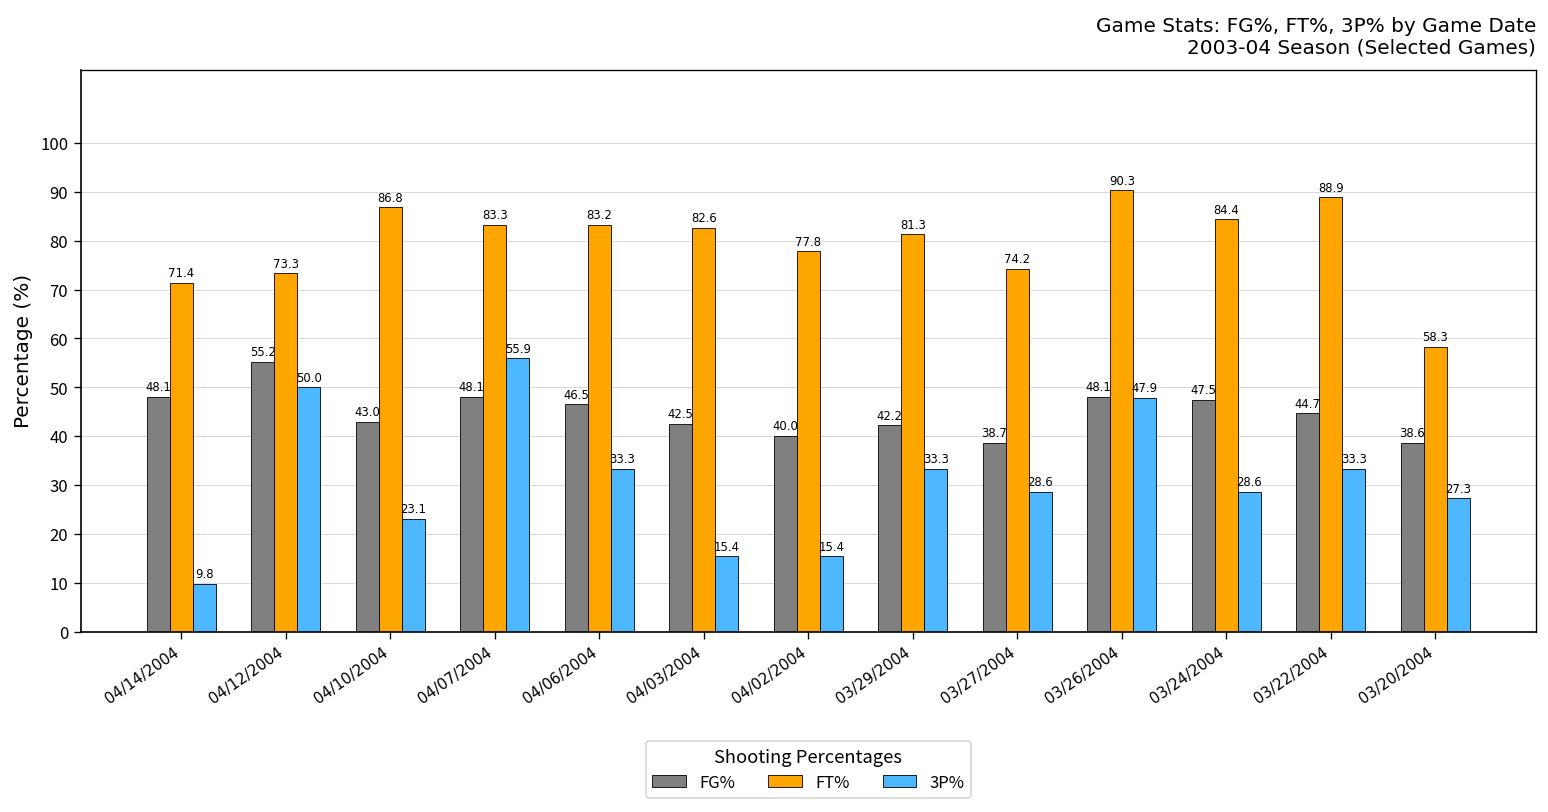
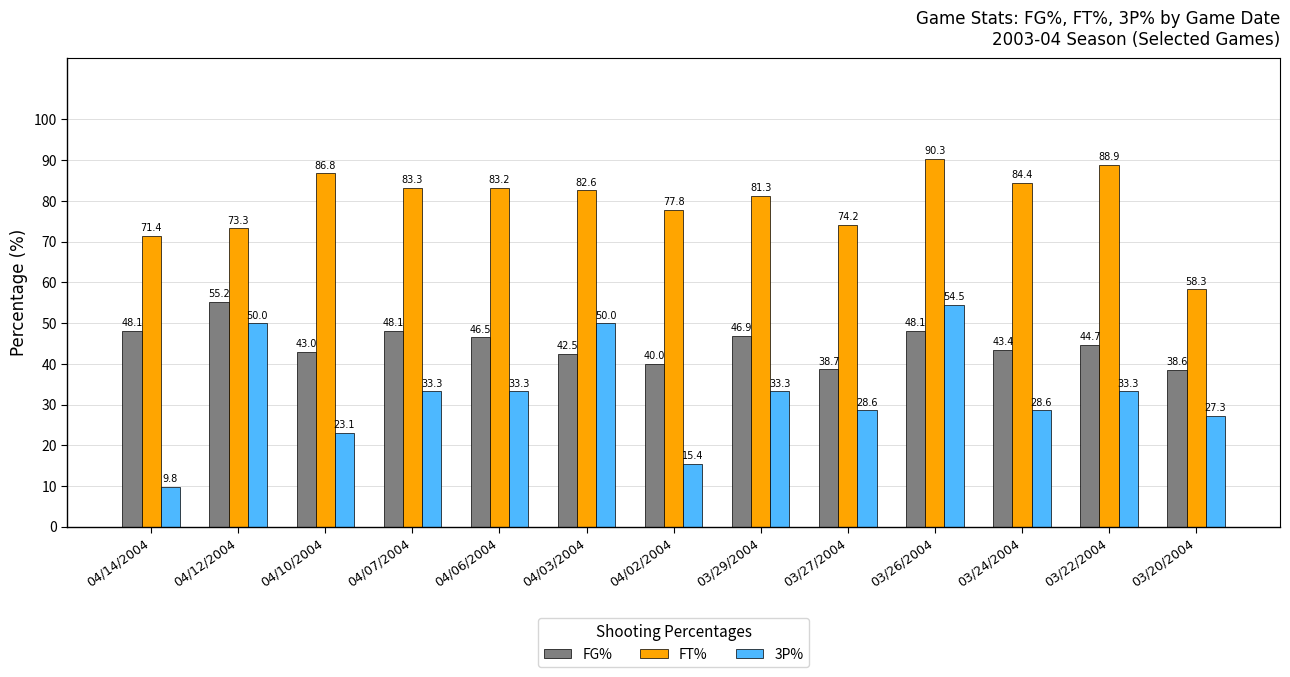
3P%, 04/07/2004: 55.9 -> 33.3
3P%, 04/03/2004: 15.4 -> 50.0
FG%, 03/29/2004: 42.2 -> 46.9
3P%, 03/26/2004: 47.9 -> 54.5
FG%, 03/24/2004: 47.5 -> 43.4
